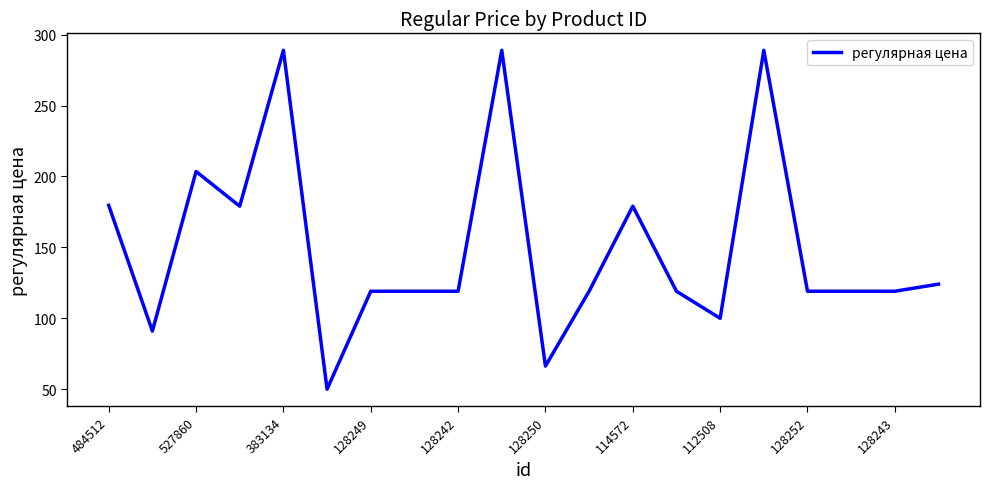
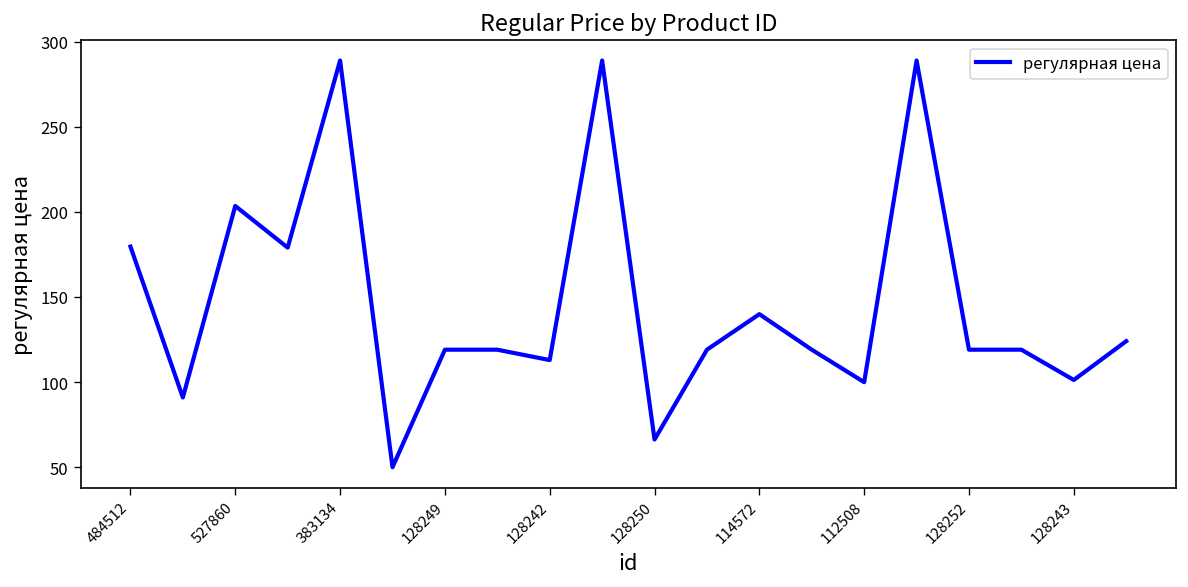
128242: 119 -> 113
114572: 179 -> 140
128243: 119 -> 101
